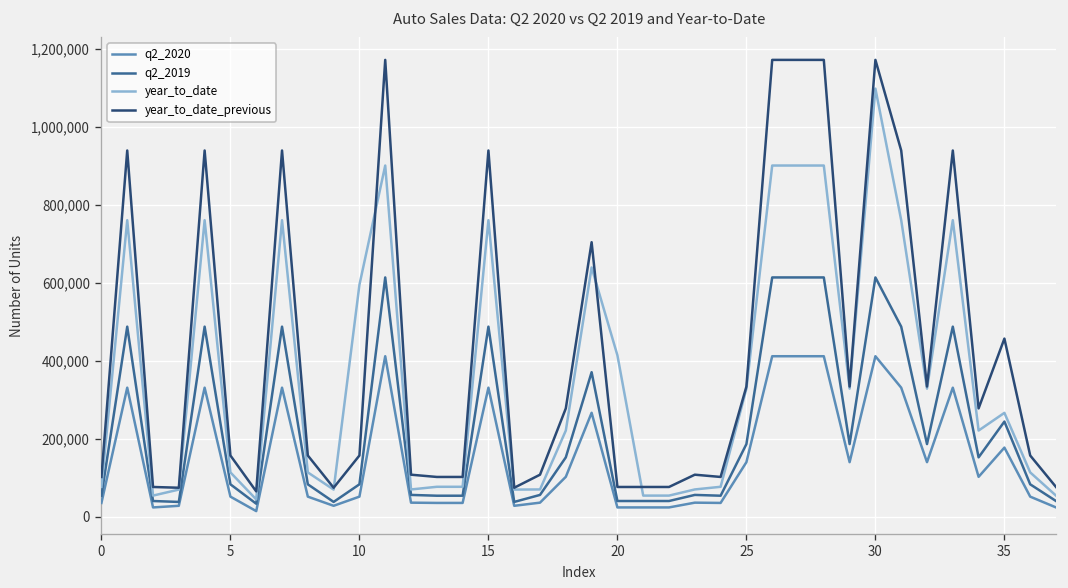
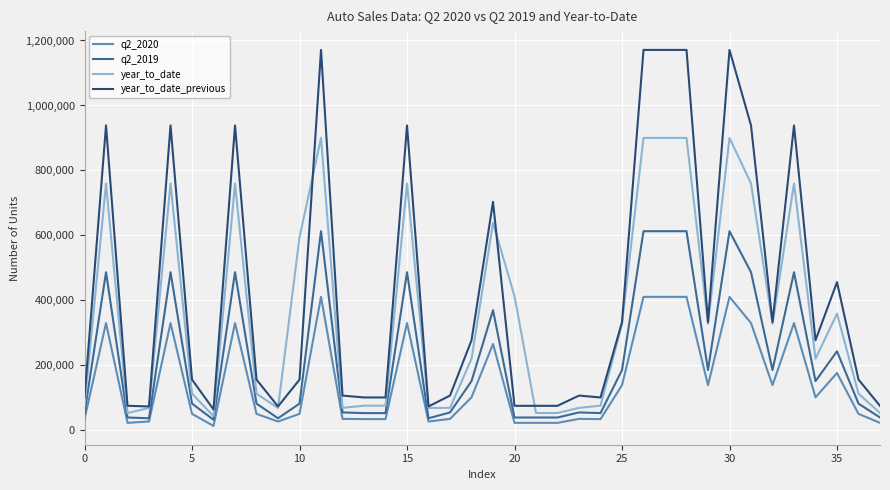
year_to_date, 30: 1,100,000 -> 900,000
year_to_date, 35: 270,000 -> 360,000
